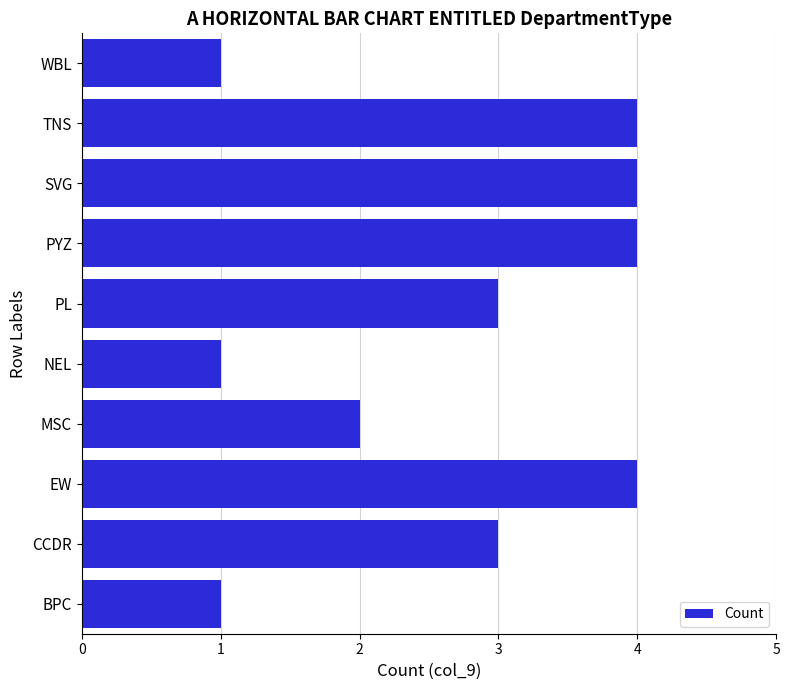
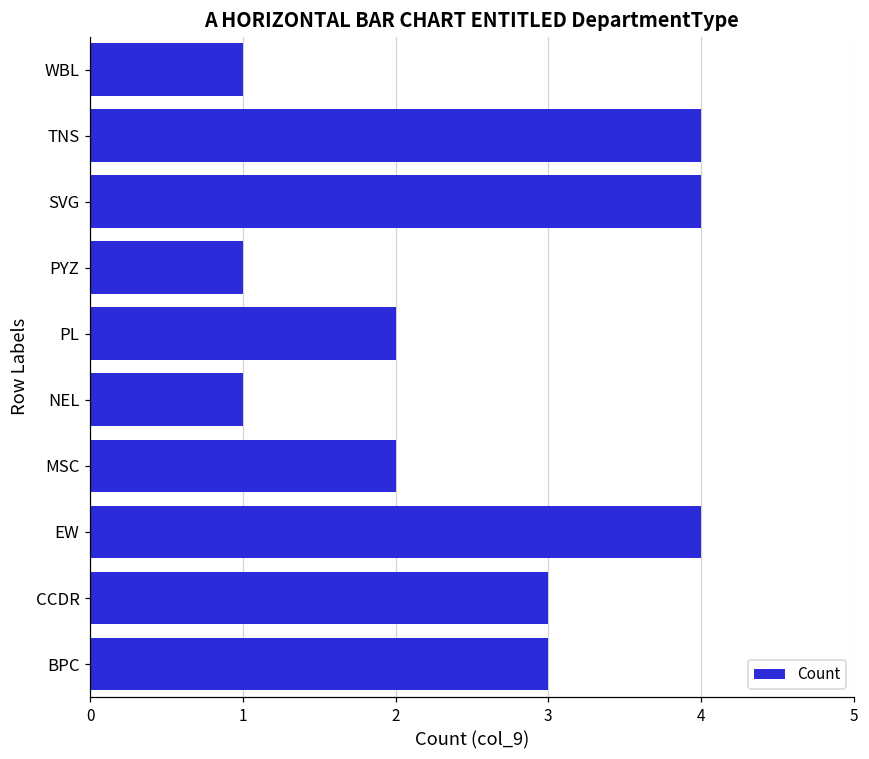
PYZ: 4 -> 1
PL: 3 -> 2
BPC: 1 -> 3
